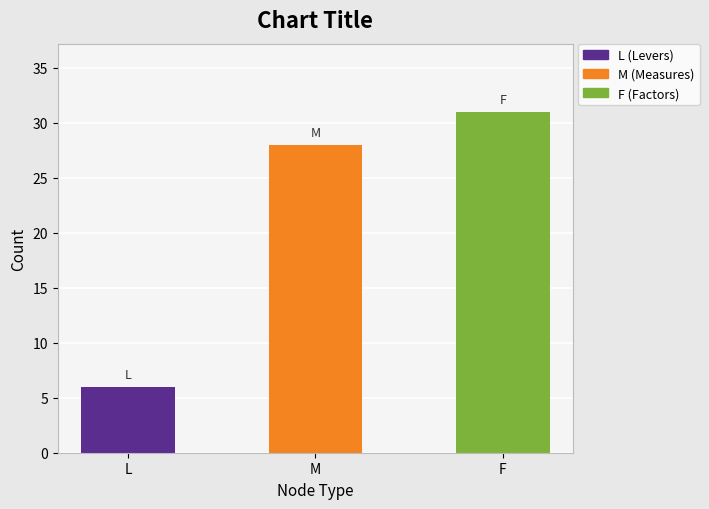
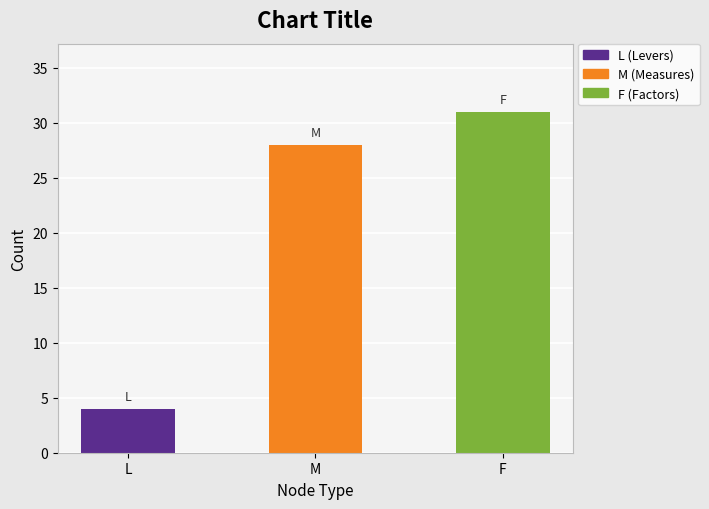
L: 6 -> 4
